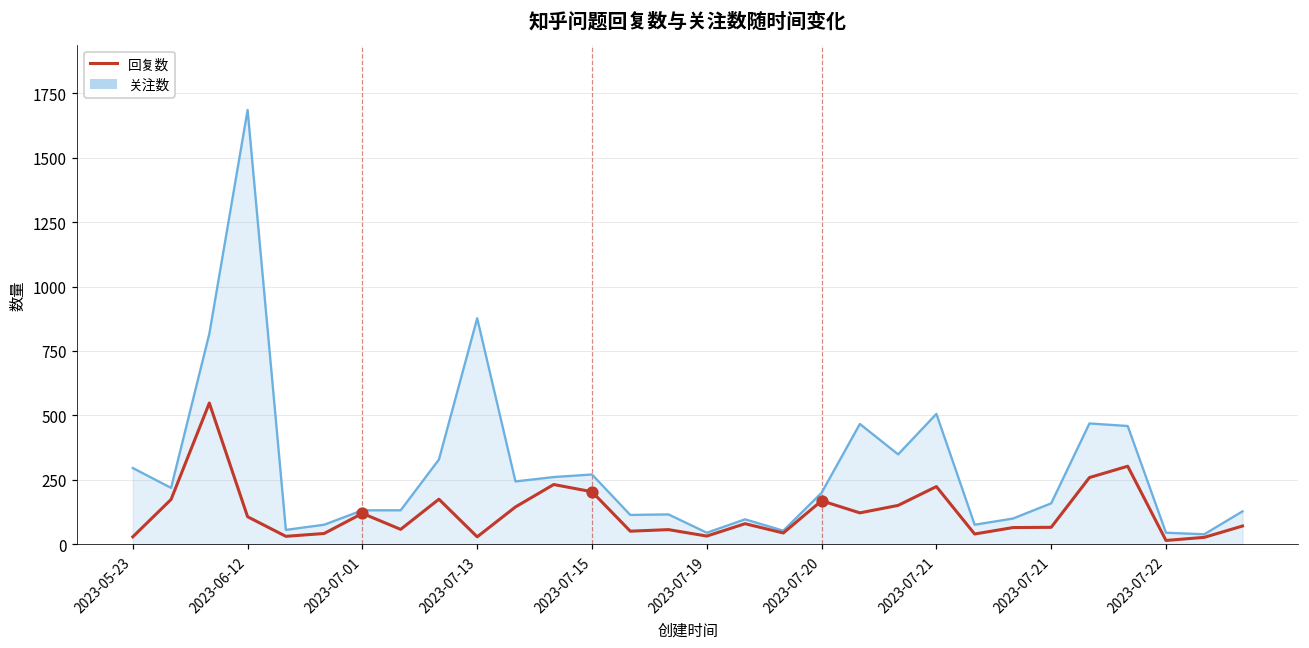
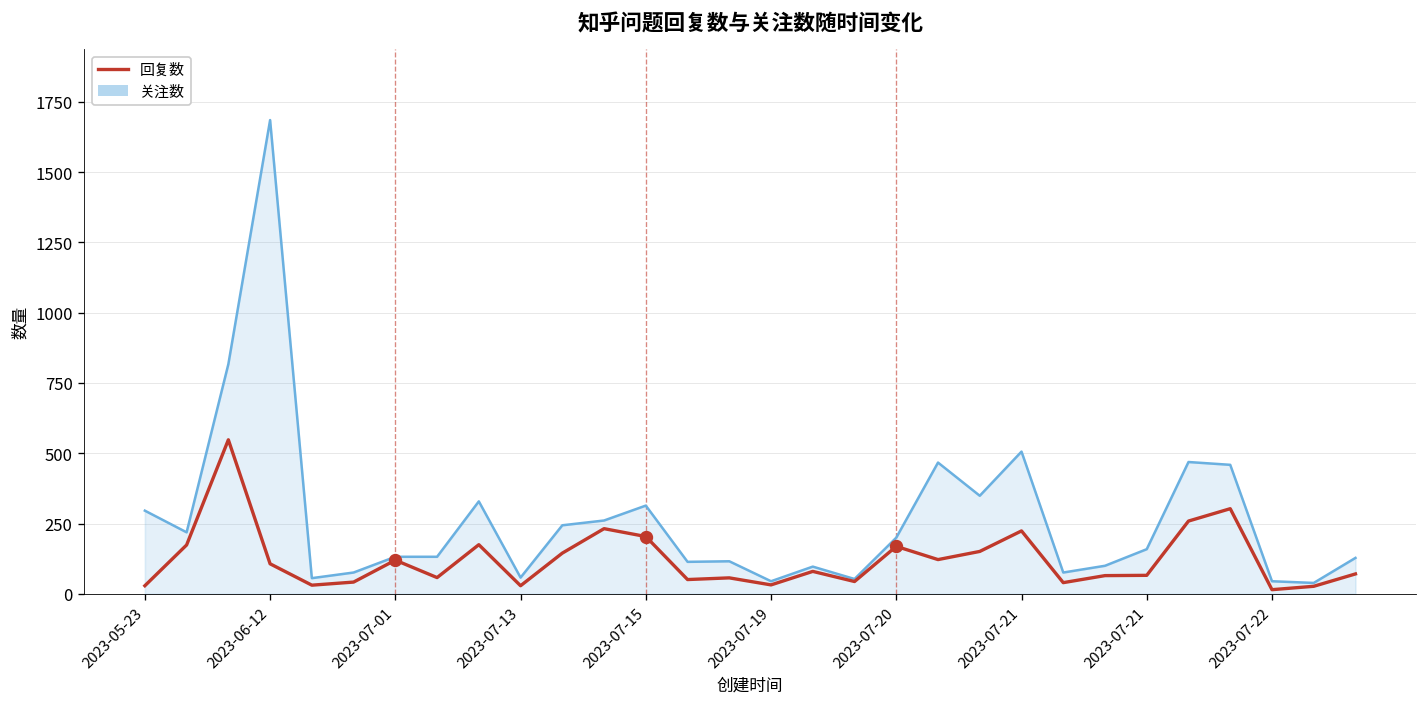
关注数, 2023-07-13: 880 -> 60
关注数, 2023-07-15: 270 -> 310
